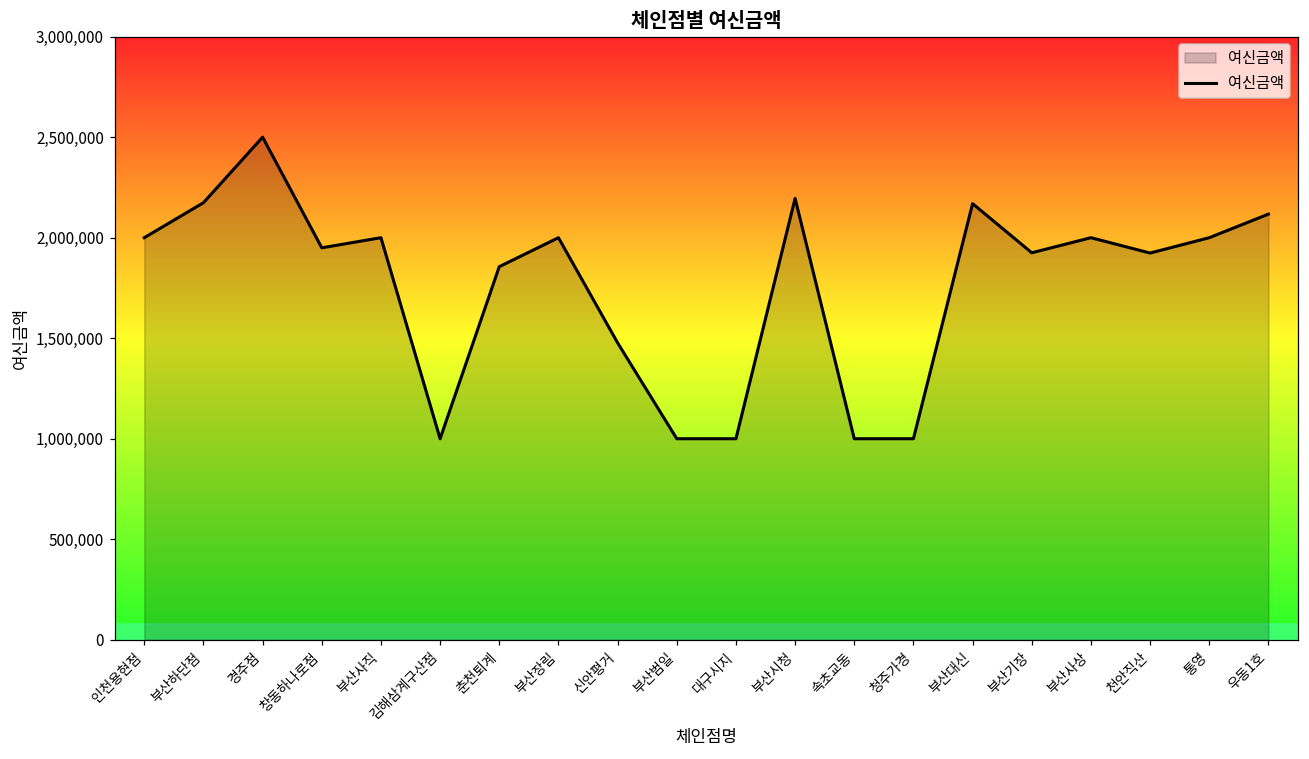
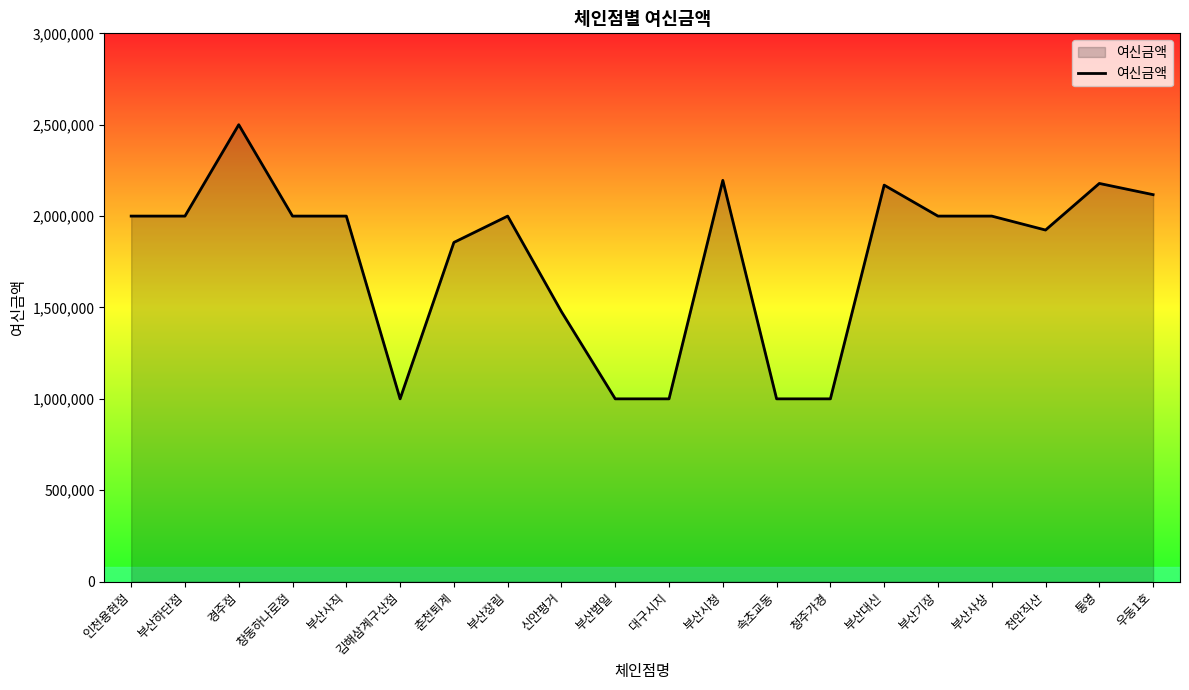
부산하단점: 2,170,000 -> 2,000,000
창동하나로점: 1,950,000 -> 2,000,000
부산기장: 1,930,000 -> 2,000,000
통영: 2,000,000 -> 2,180,000
